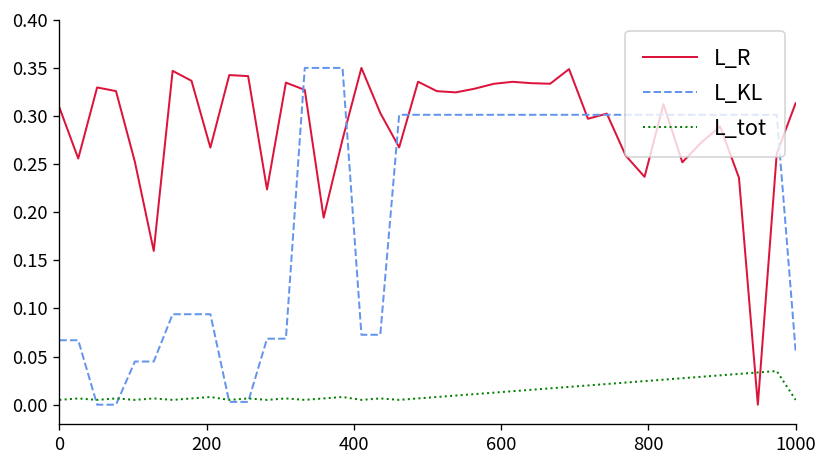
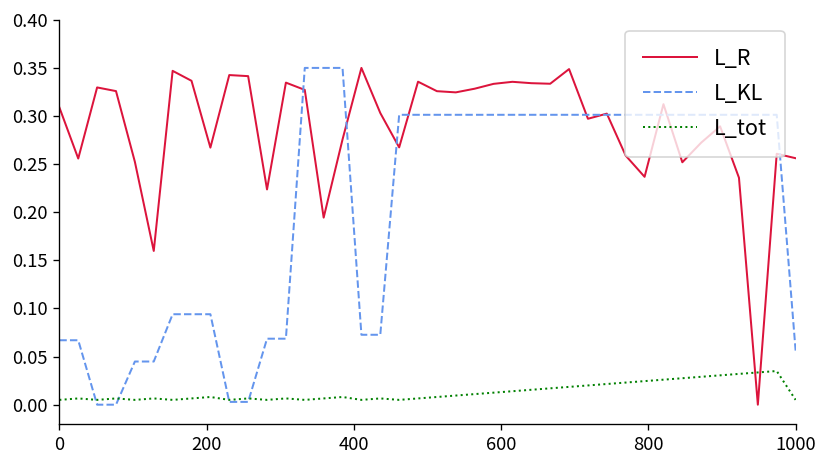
L_R, 1000: 0.31 -> 0.26
